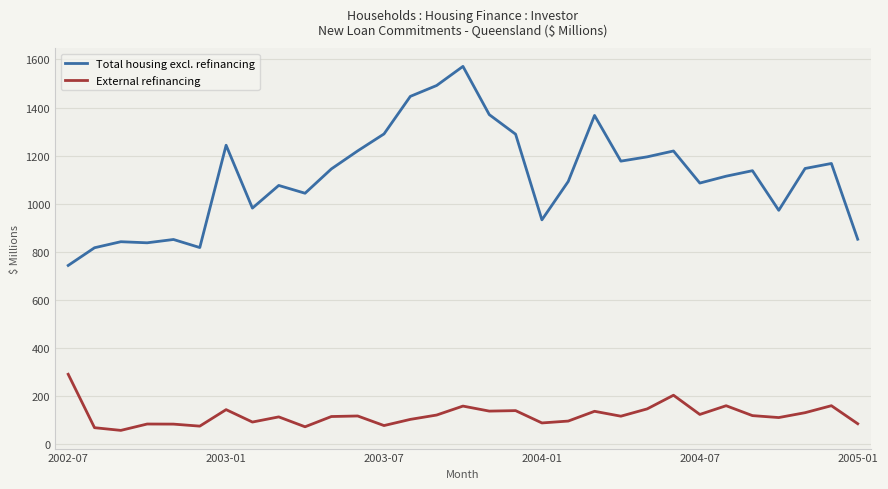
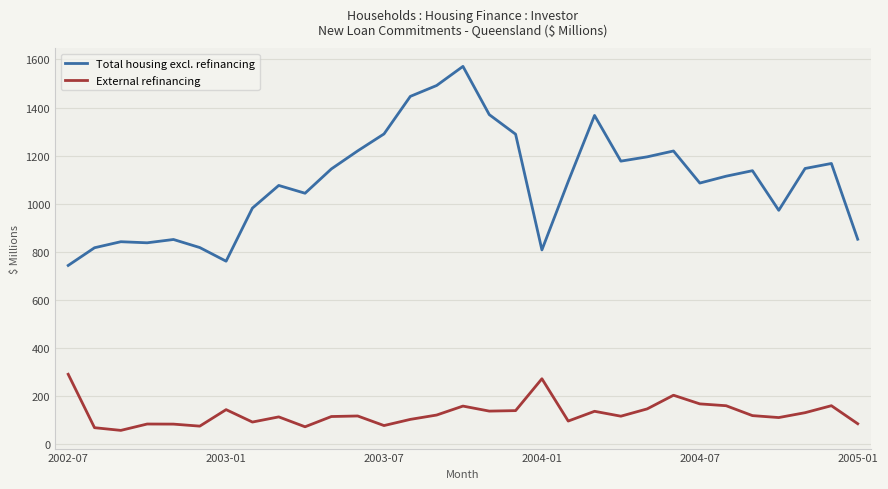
Total housing excl. refinancing, 2003-01: 1240 -> 760
Total housing excl. refinancing, 2004-01: 930 -> 810
External refinancing, 2004-01: 90 -> 270
External refinancing, 2004-07: 120 -> 170
